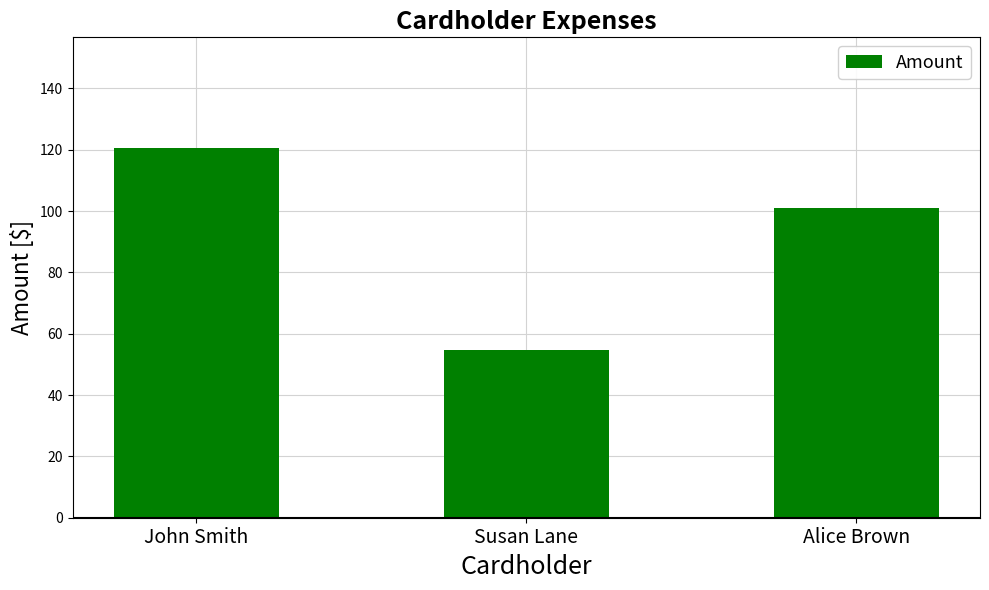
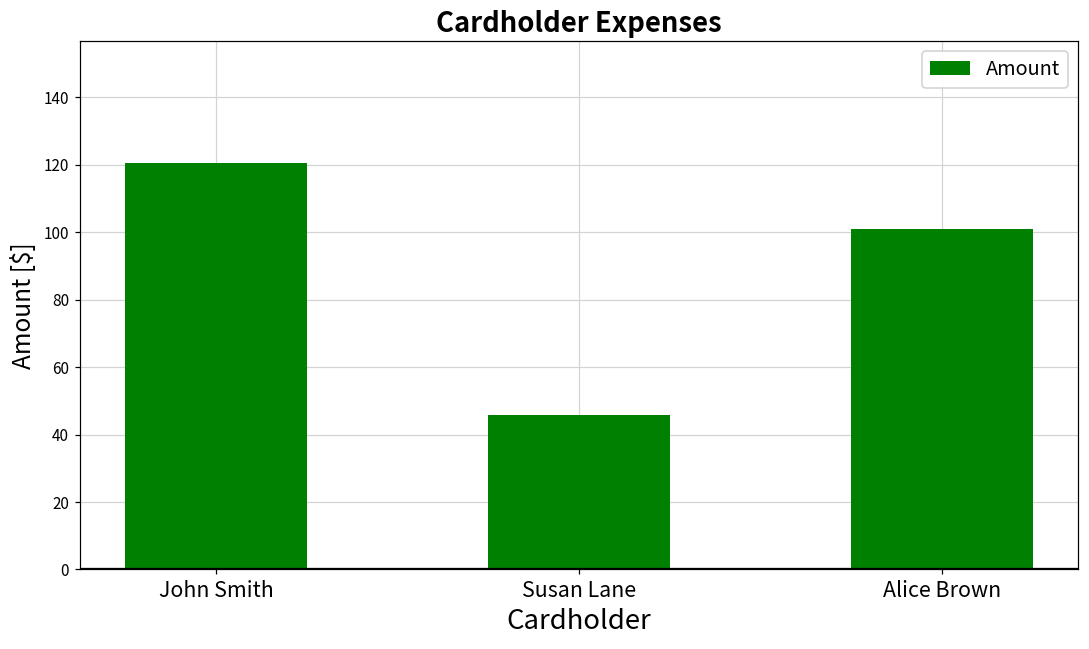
Susan Lane: 55 -> 46
